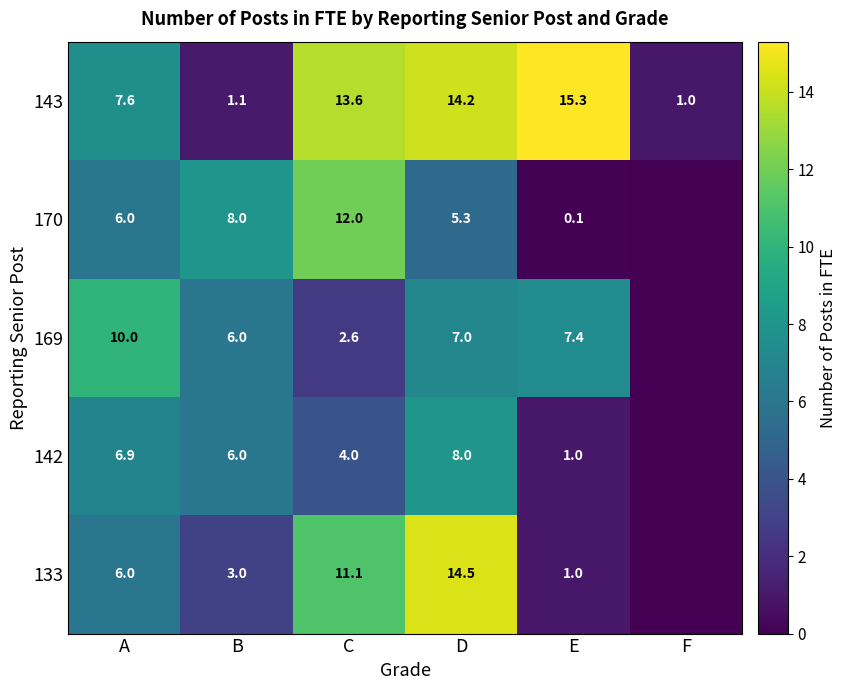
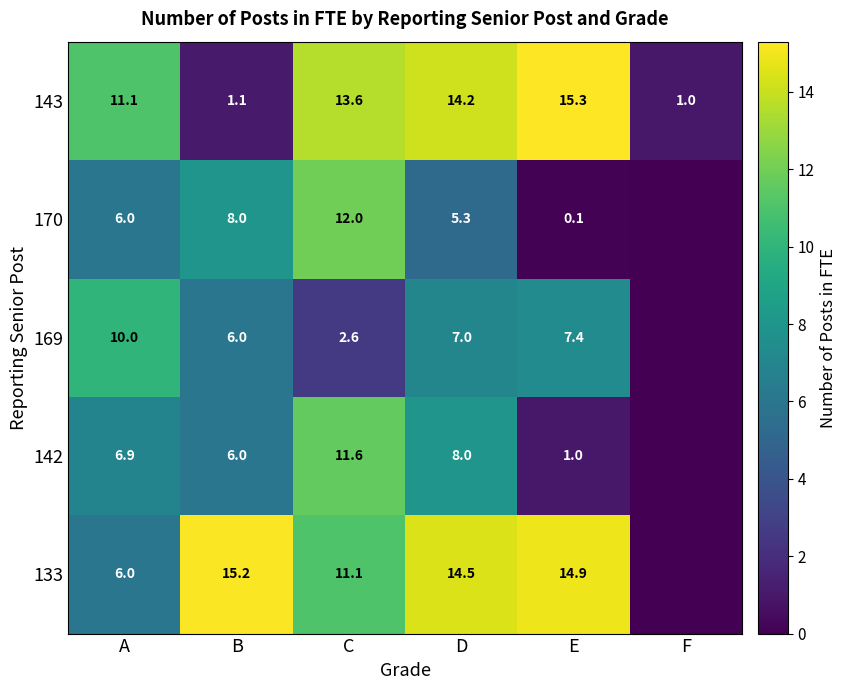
143, A: 7.6 -> 11.1
142, C: 4.0 -> 11.6
133, B: 3.0 -> 15.2
133, E: 1.0 -> 14.9
